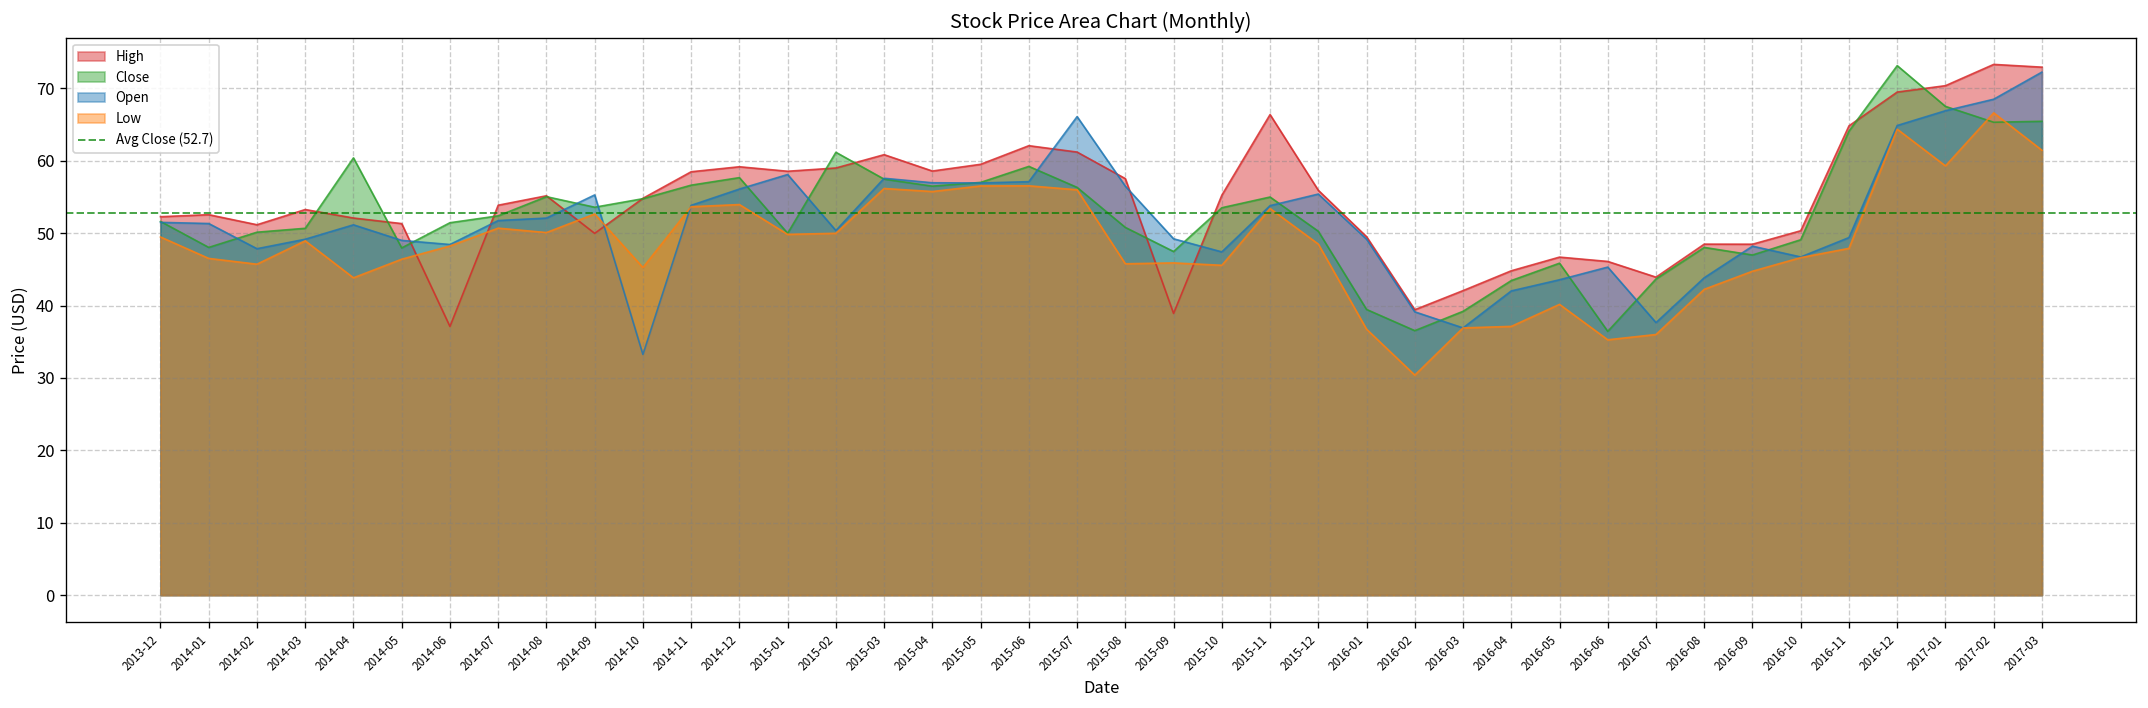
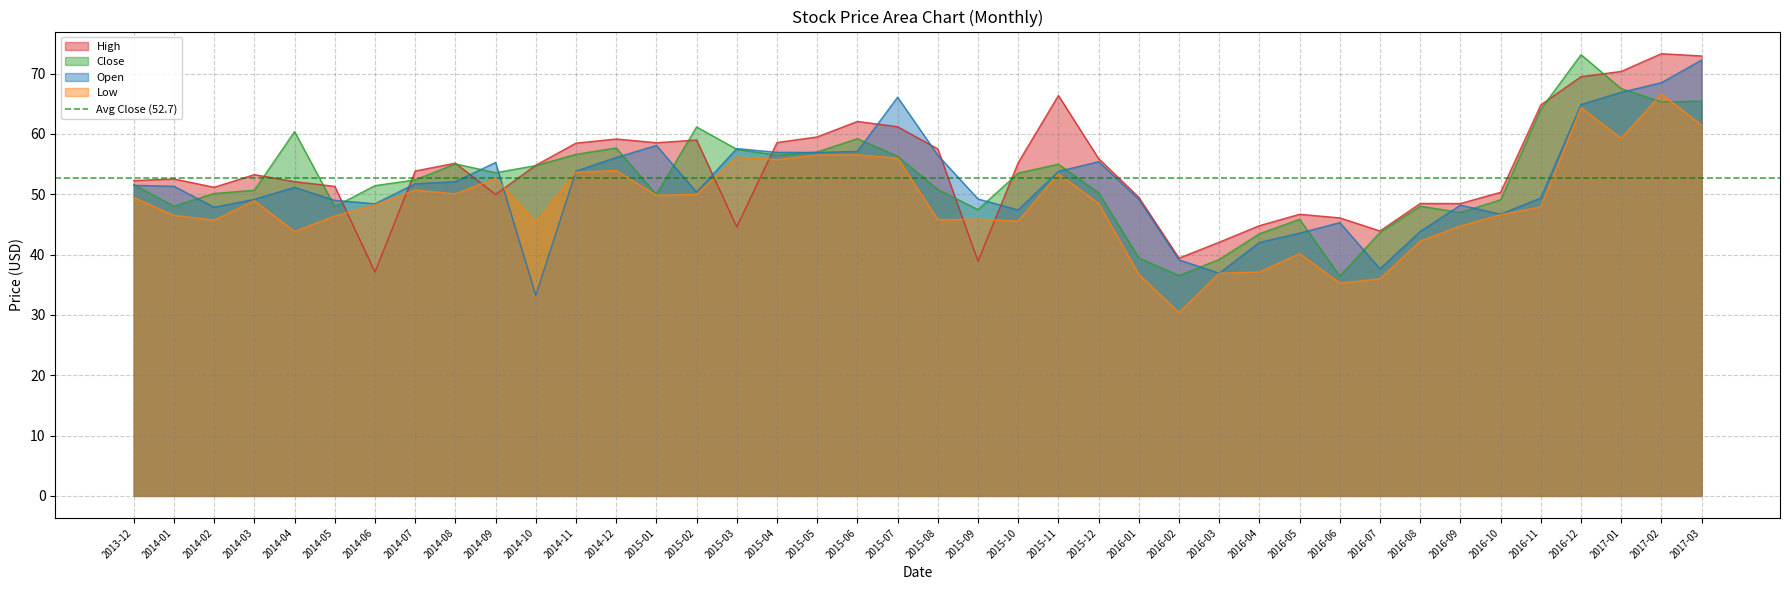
High, 2015-03: 61 -> 45
